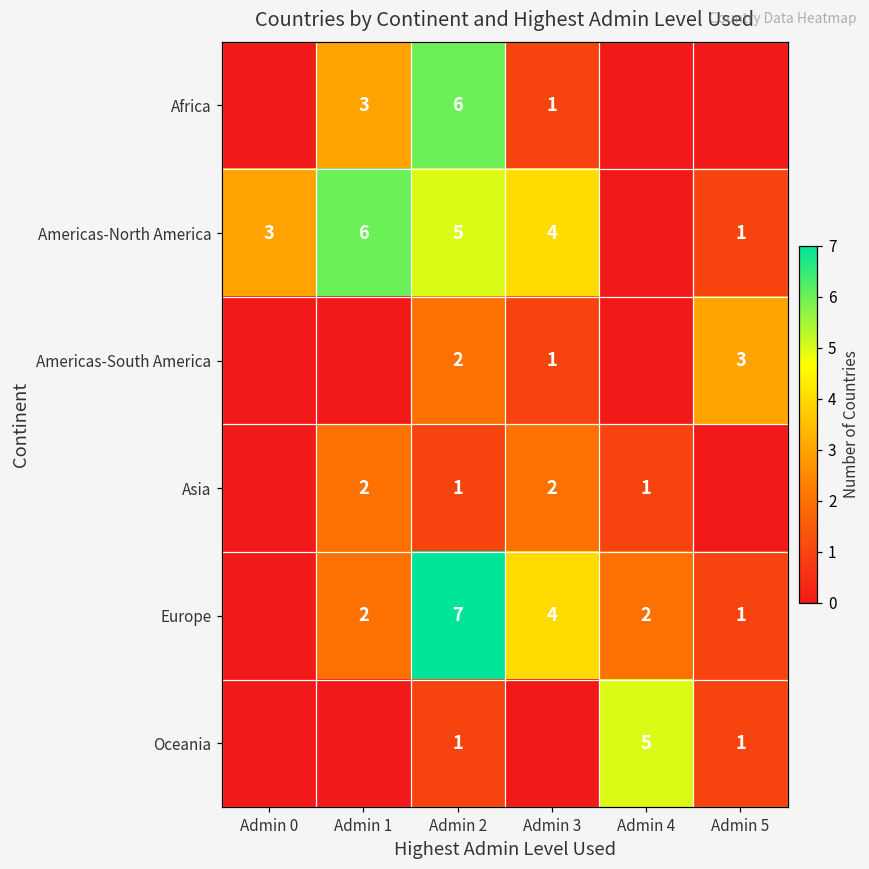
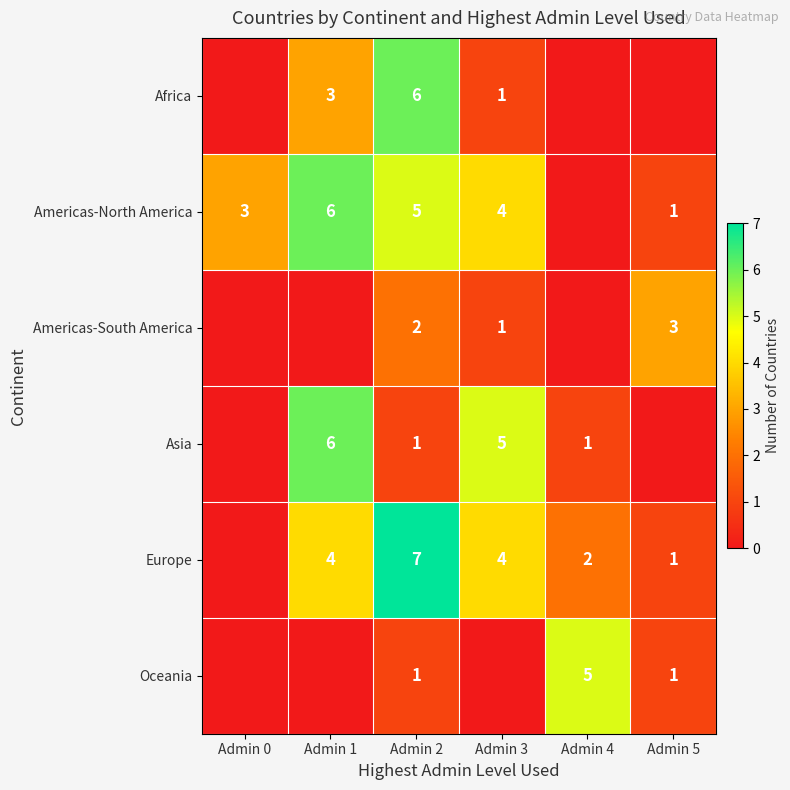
Asia, Admin 1: 2 -> 6
Asia, Admin 3: 2 -> 5
Europe, Admin 1: 2 -> 4
